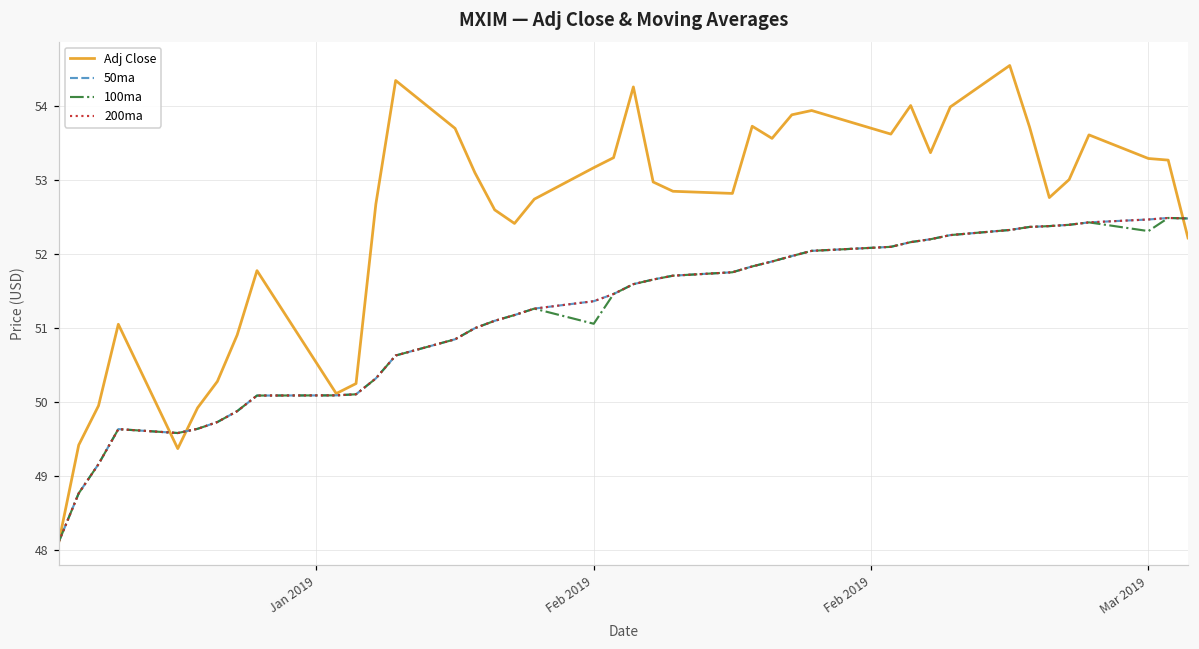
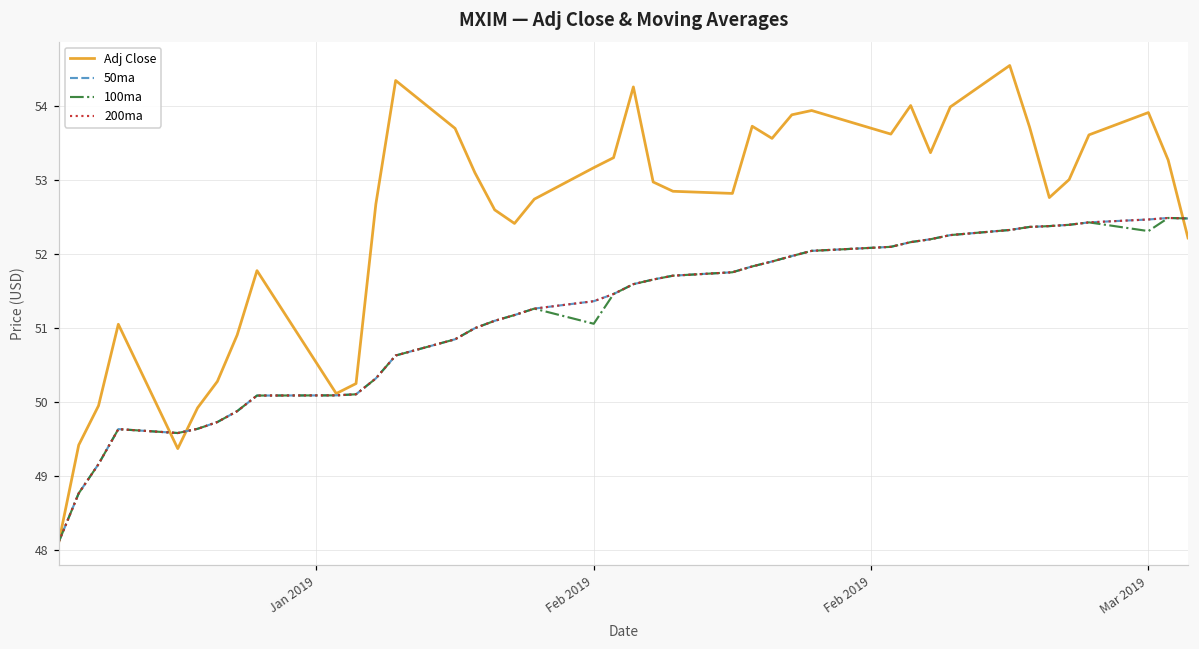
Adj Close, Mar 2019: 53.3 -> 53.9
